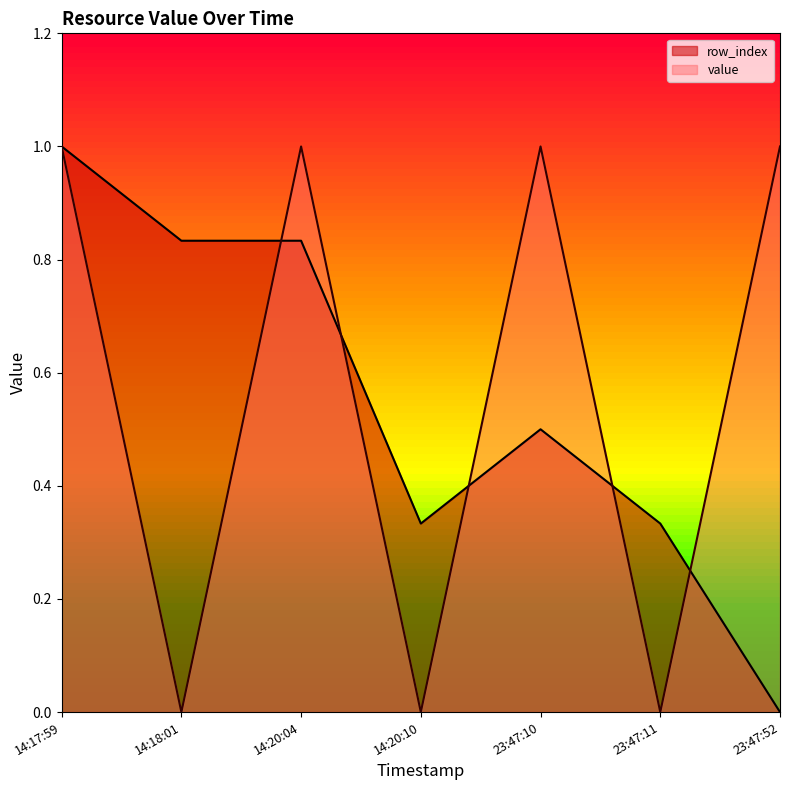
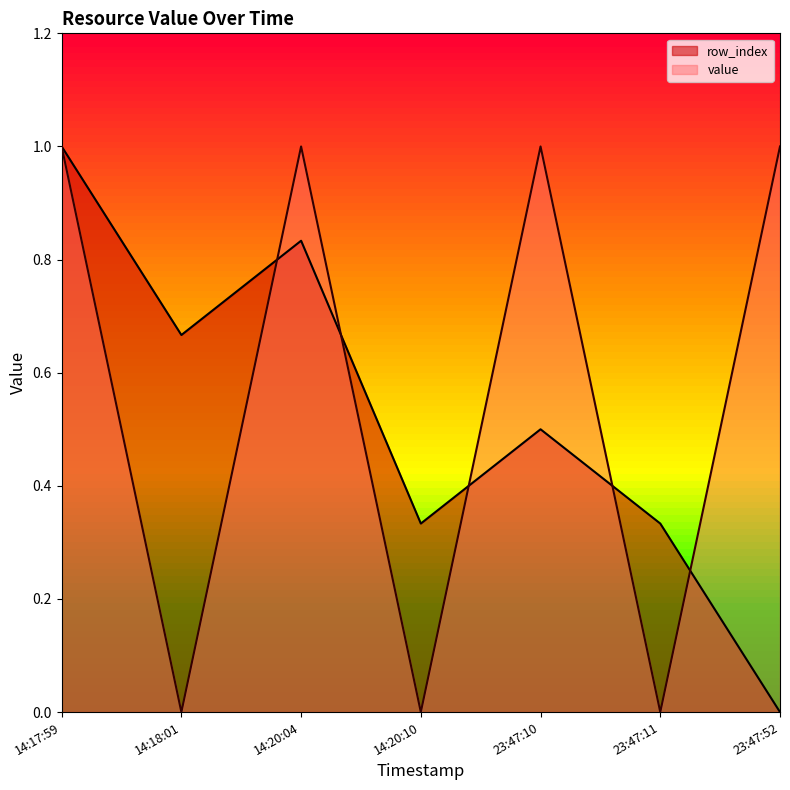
row_index, 14:18:01: 0.83 -> 0.67
